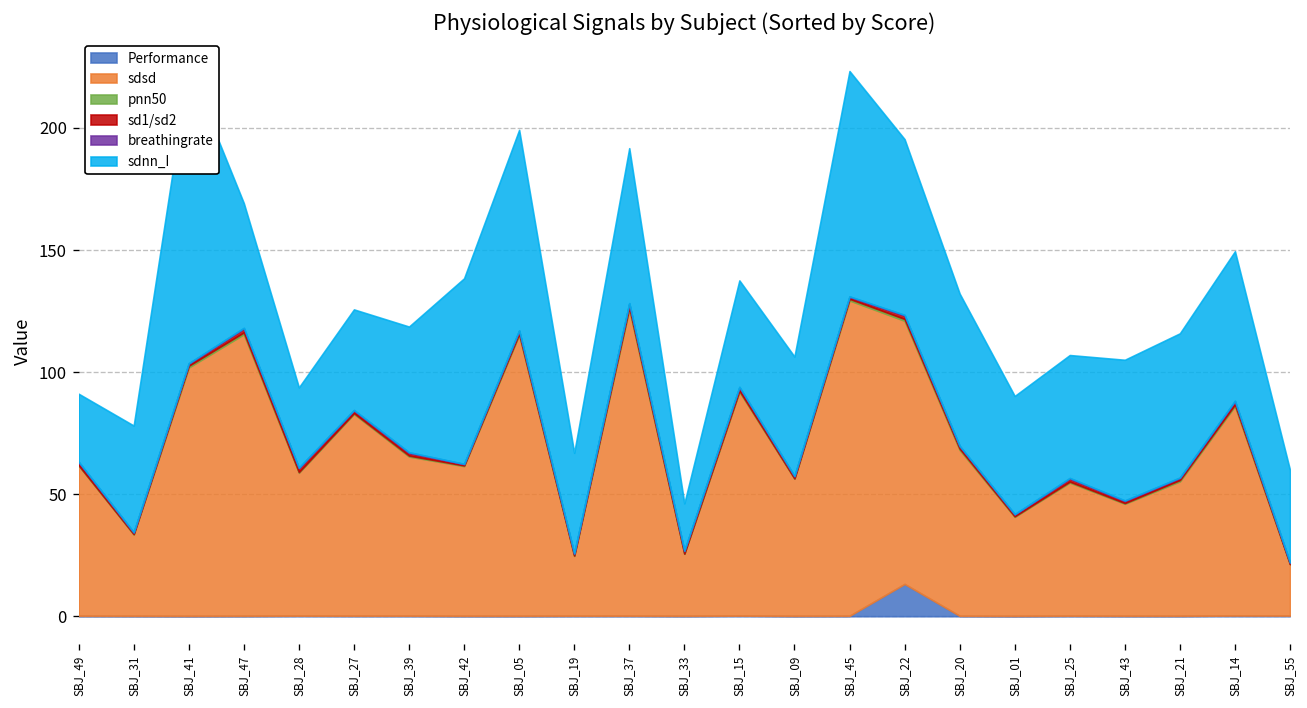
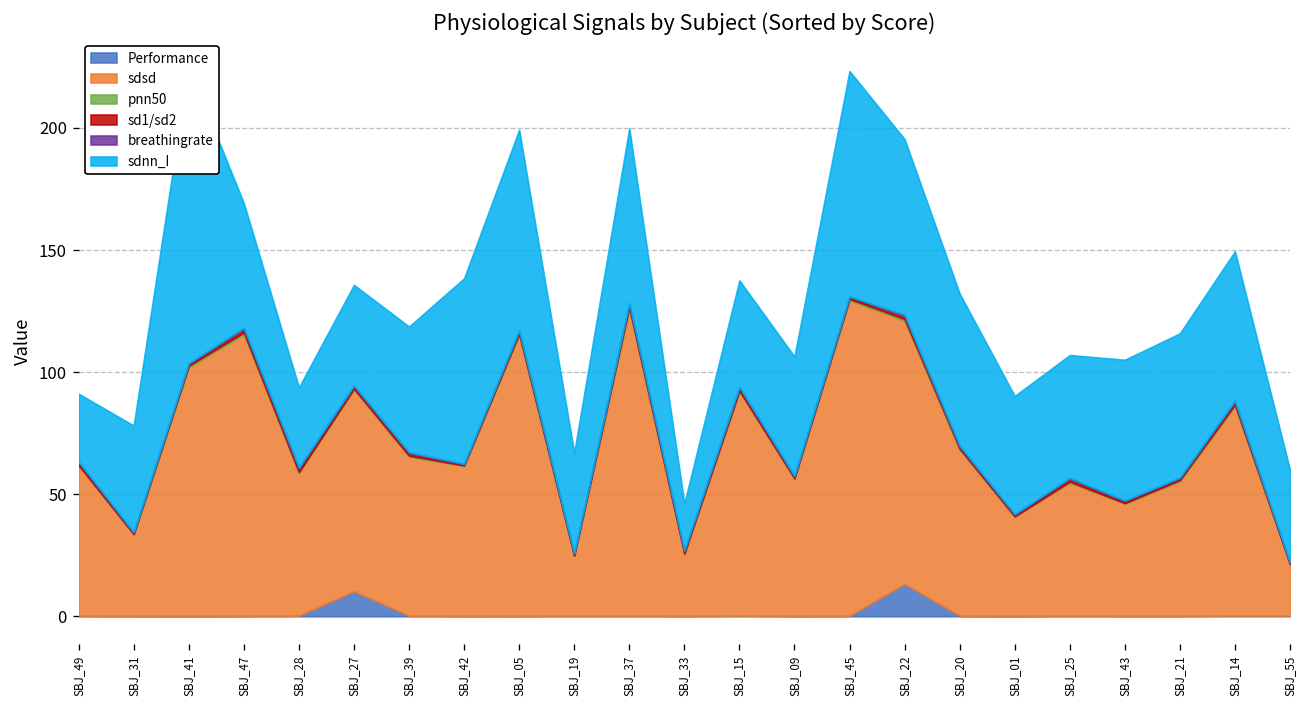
Performance, SBJ_27: 0 -> 10
sdnn_I, SBJ_37: 63 -> 72
